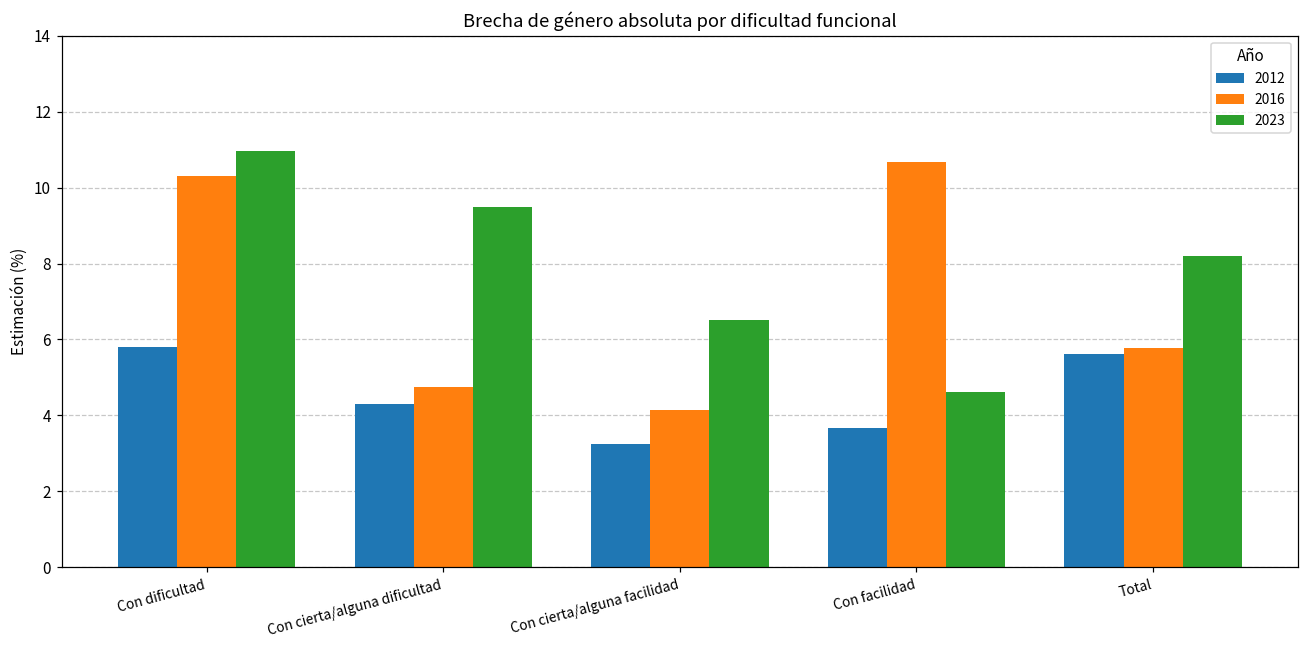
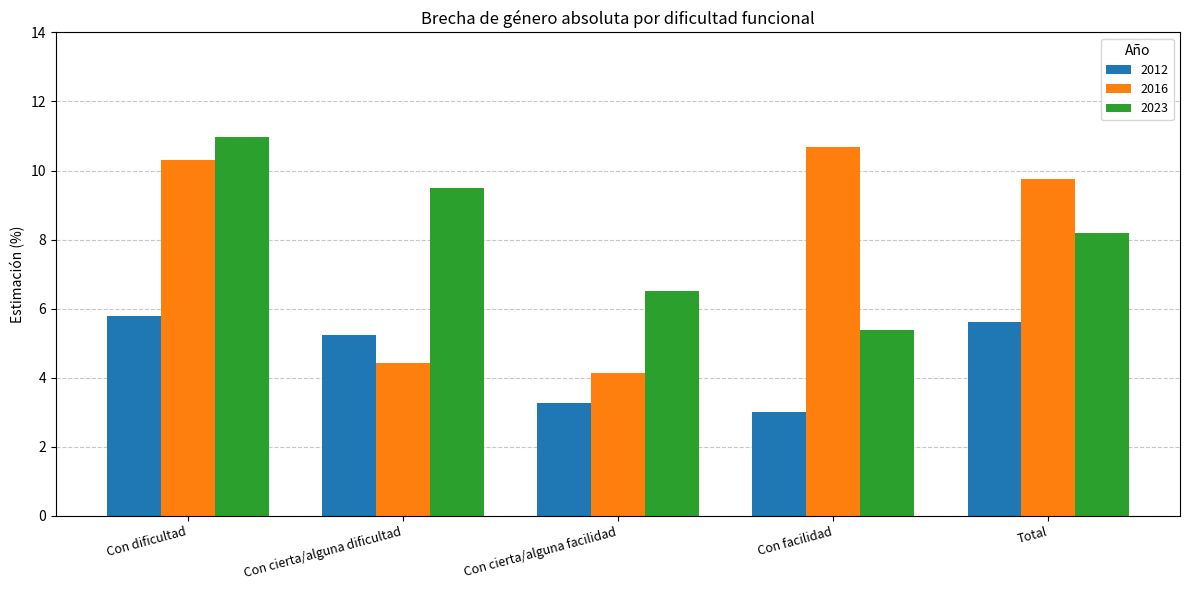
2012, Con cierta/alguna dificultad: 4.3 -> 5.2
2016, Con cierta/alguna dificultad: 4.7 -> 4.4
2012, Con facilidad: 3.7 -> 3.0
2023, Con facilidad: 4.6 -> 5.4
2016, Total: 5.8 -> 9.8
